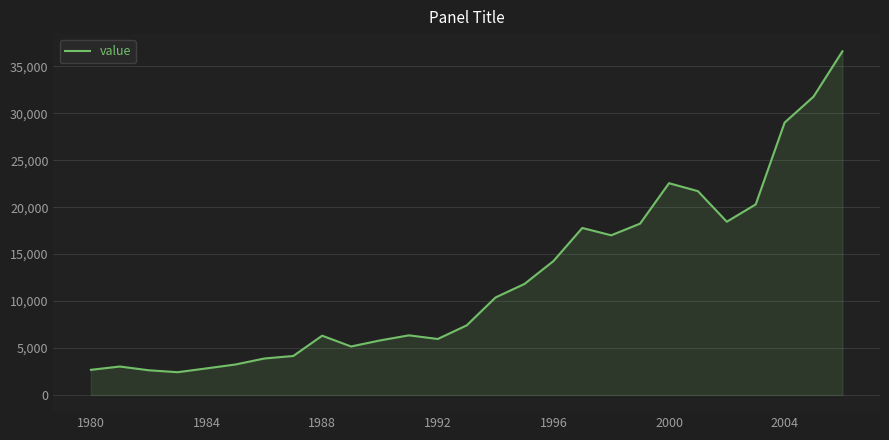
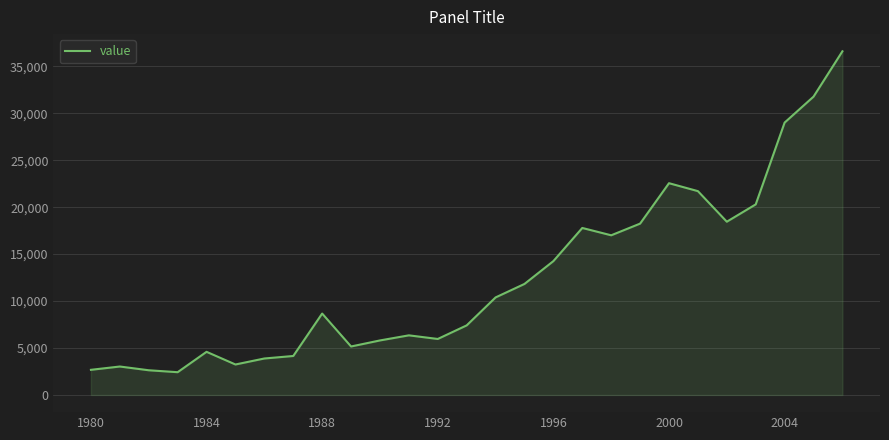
1984: 3,000 -> 5,000
1988: 6,000 -> 9,000
